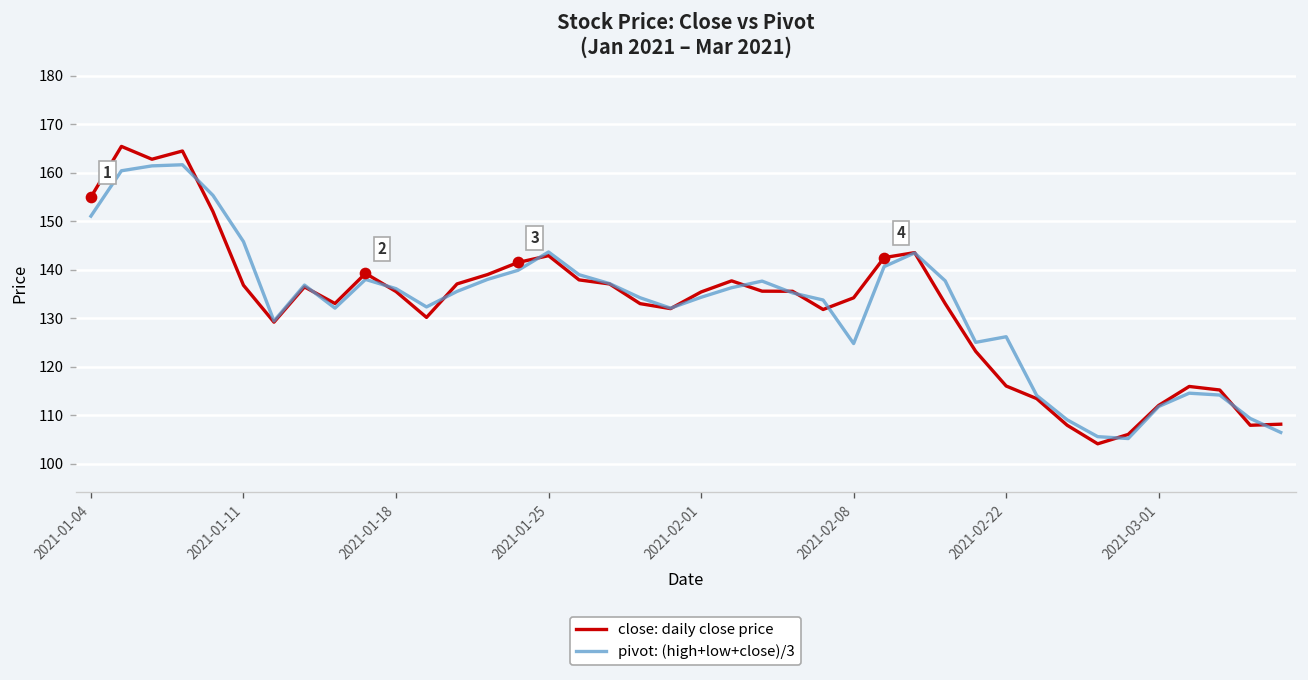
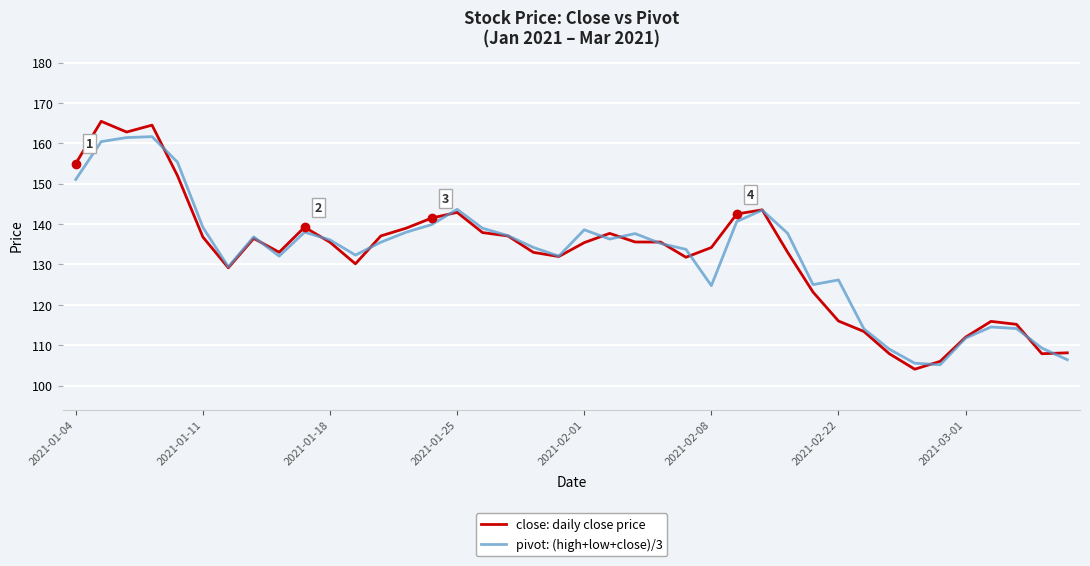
pivot: (high+low+close)/3, 2021-01-11: 146 -> 139
pivot: (high+low+close)/3, 2021-02-01: 134 -> 139
